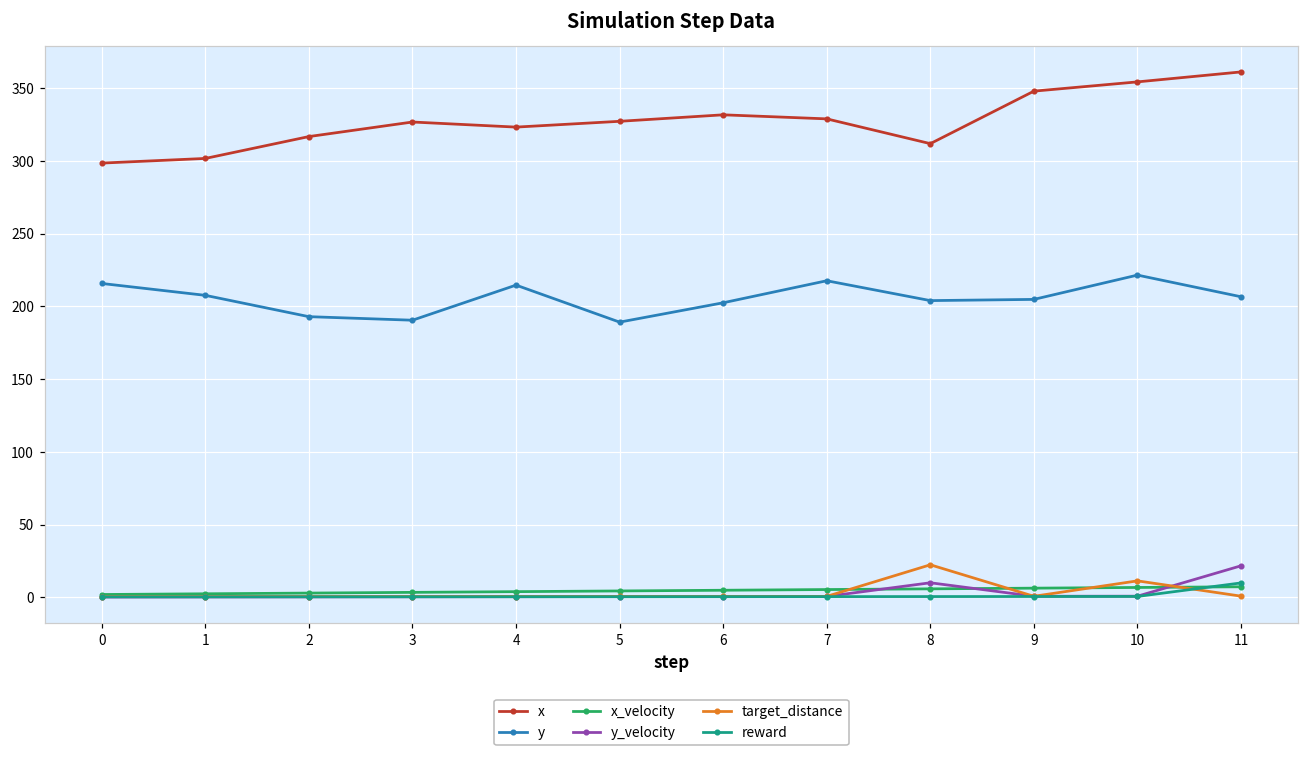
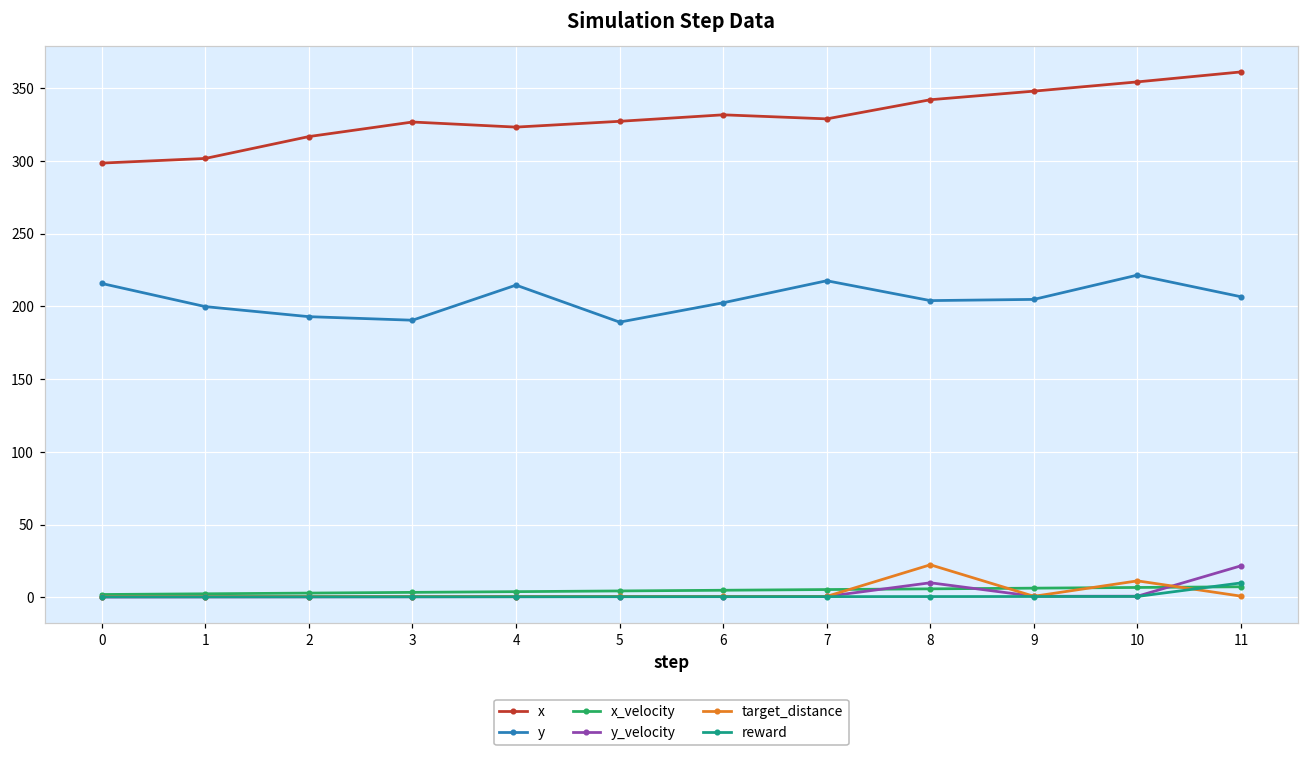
y, 1: 208 -> 200
x, 8: 312 -> 342
